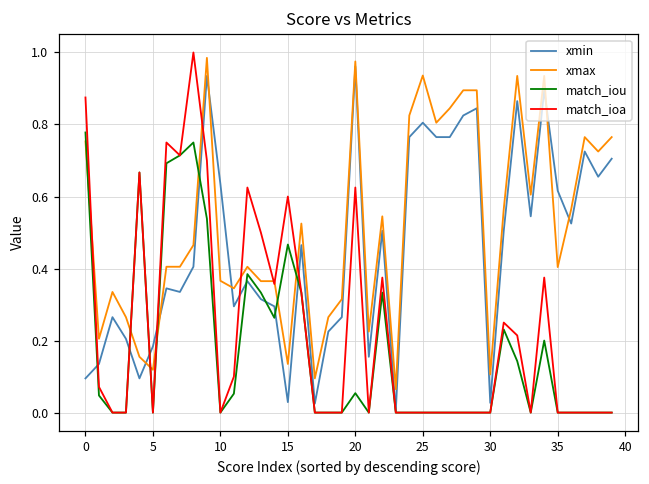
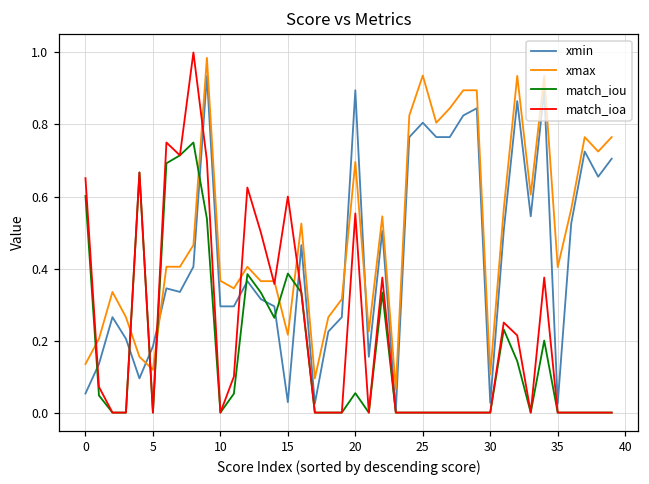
xmin, 0: 0.10 -> 0.05
xmax, 0: 0.75 -> 0.14
match_iou, 0: 0.78 -> 0.60
match_ioa, 0: 0.88 -> 0.65
xmin, 10: 0.64 -> 0.30
xmax, 15: 0.14 -> 0.22
match_iou, 15: 0.47 -> 0.39
xmin, 20: 0.96 -> 0.90
xmax, 20: 0.98 -> 0.70
match_ioa, 20: 0.63 -> 0.55
xmin, 35: 0.62 -> 0.03
